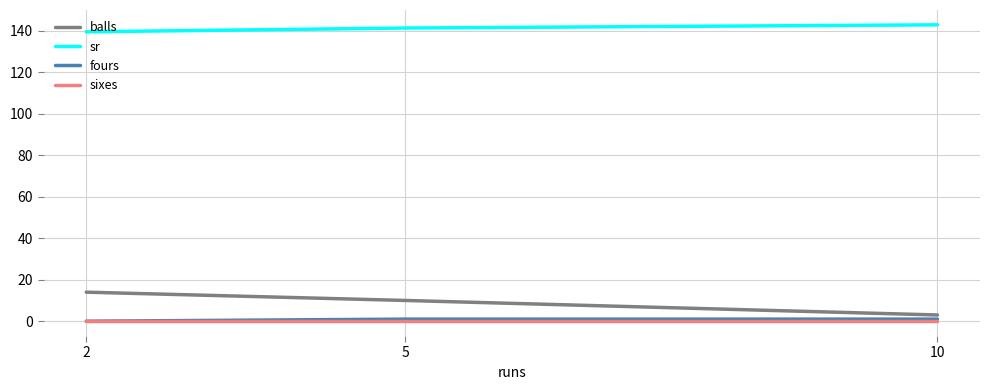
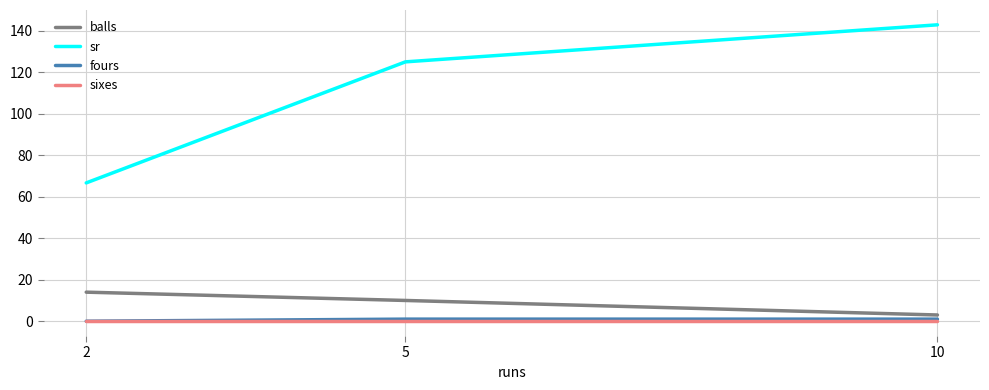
sr, 2: 139 -> 67
sr, 5: 141 -> 125
